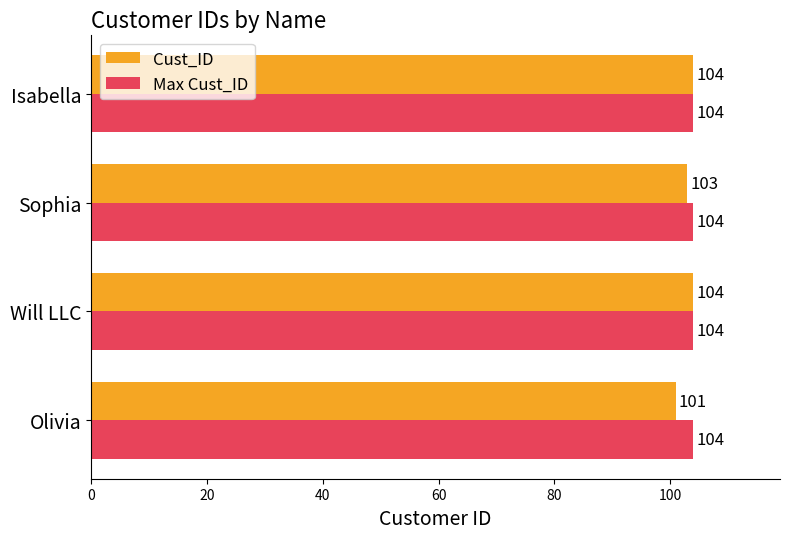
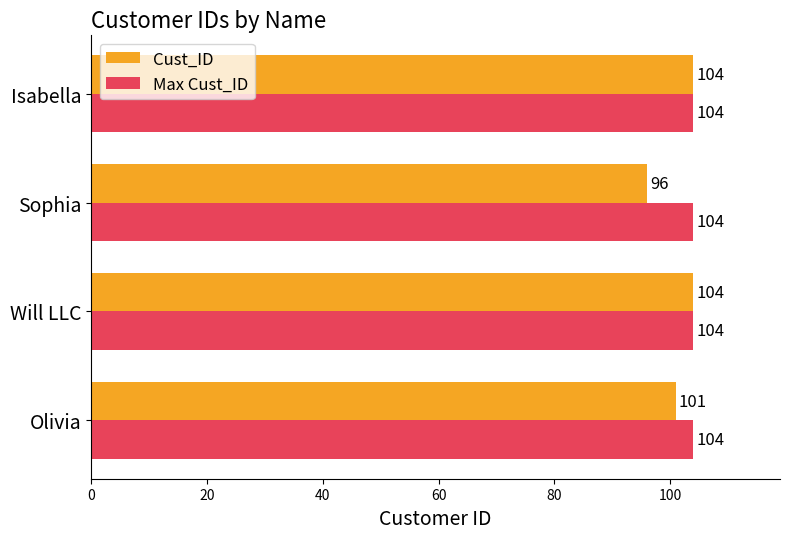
Cust_ID, Sophia: 103 -> 96
